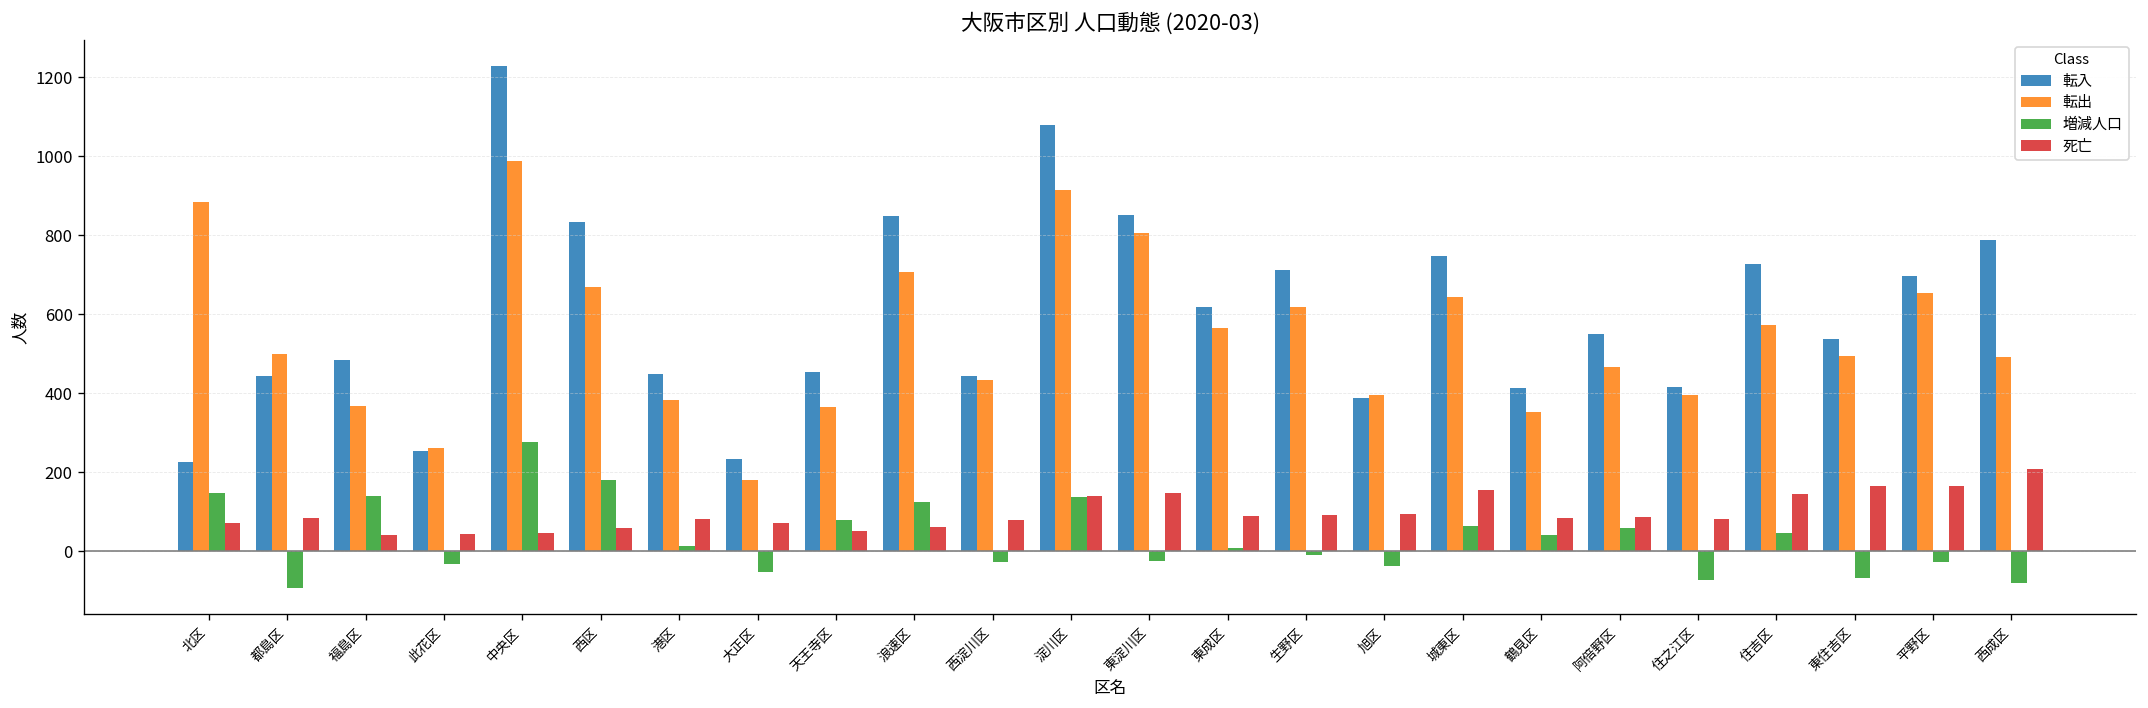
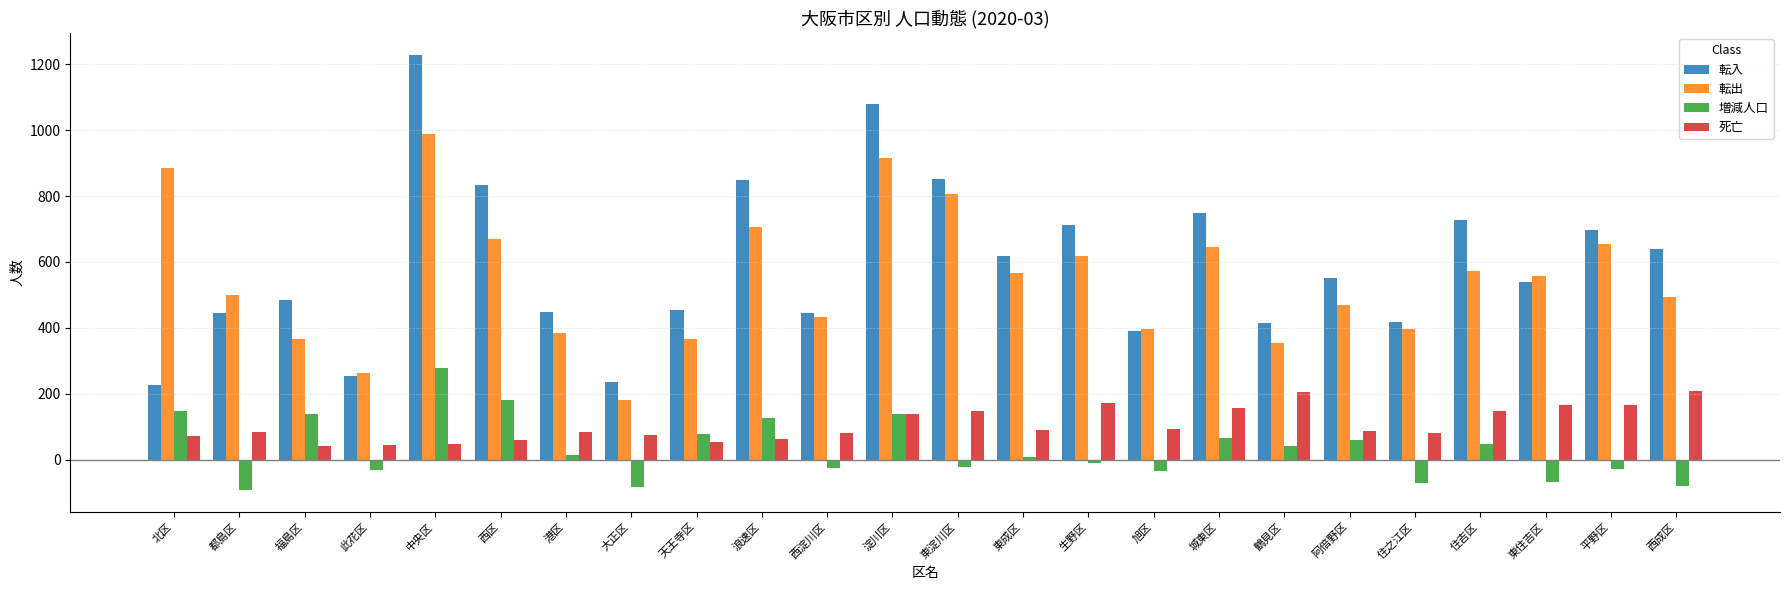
増減人口, 大正区: -50 -> -80
死亡, 生野区: 90 -> 170
死亡, 鶴見区: 90 -> 200
転出, 東住吉区: 500 -> 560
転入, 西成区: 790 -> 640
